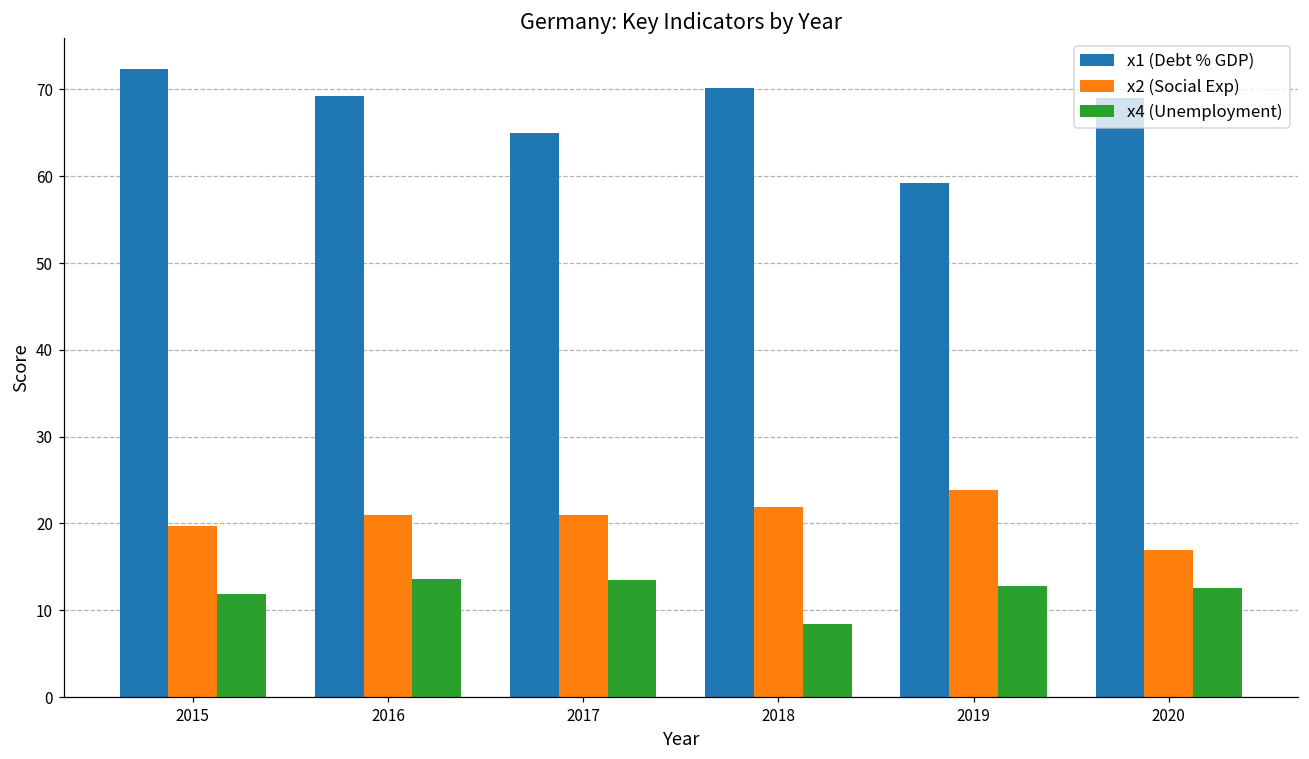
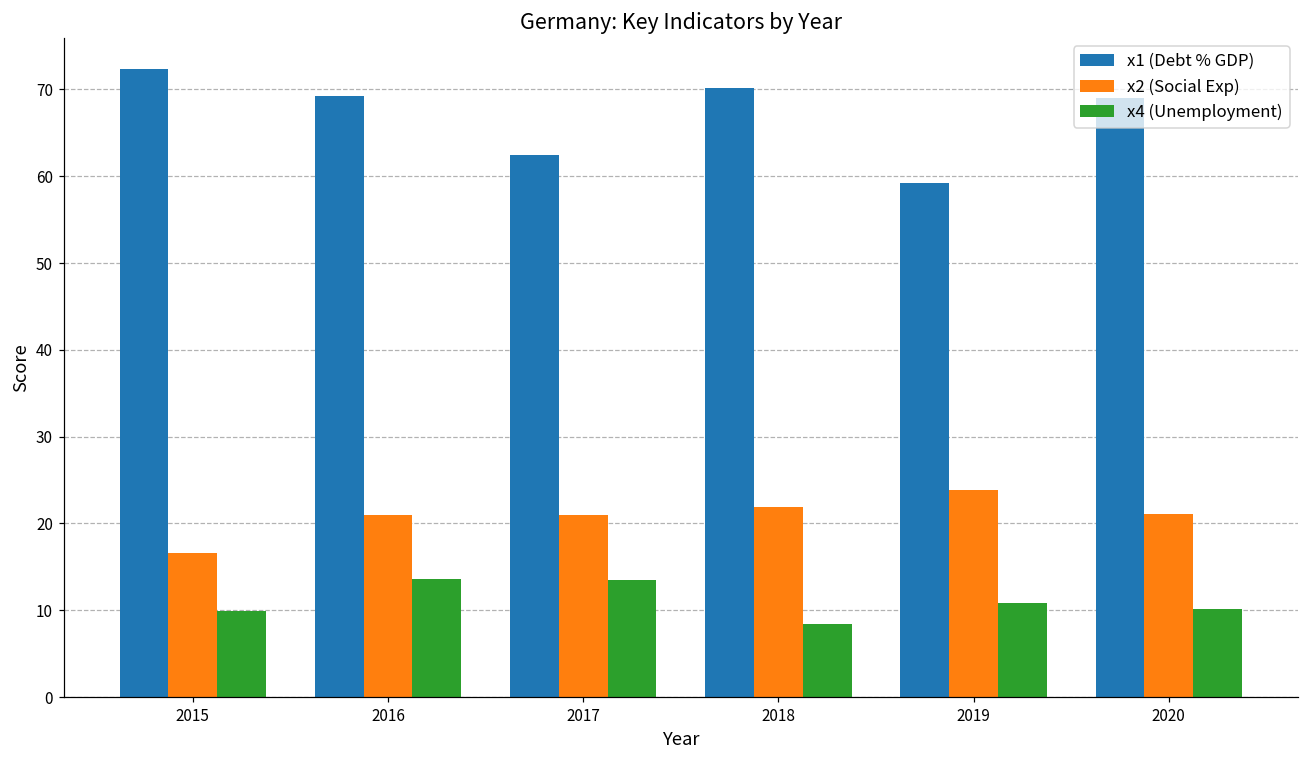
x2 (Social Exp), 2015: 20 -> 17
x4 (Unemployment), 2015: 12 -> 10
x1 (Debt % GDP), 2017: 65 -> 62
x4 (Unemployment), 2019: 13 -> 11
x2 (Social Exp), 2020: 17 -> 21
x4 (Unemployment), 2020: 13 -> 10
